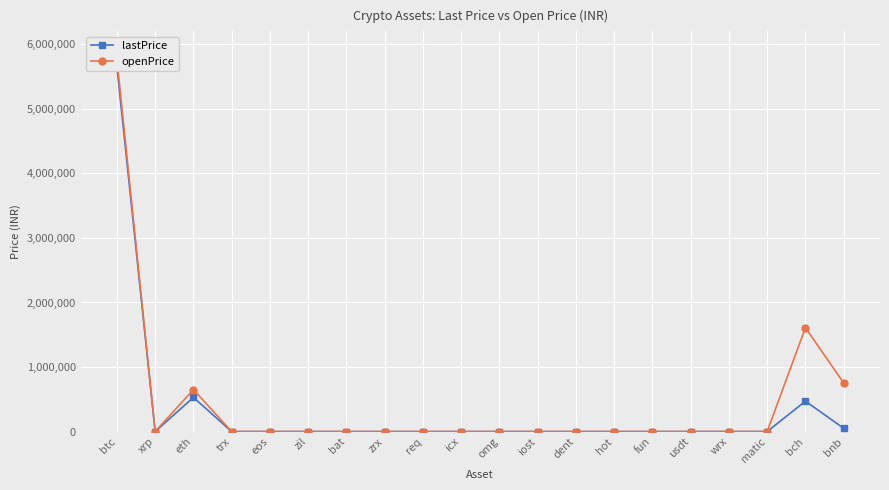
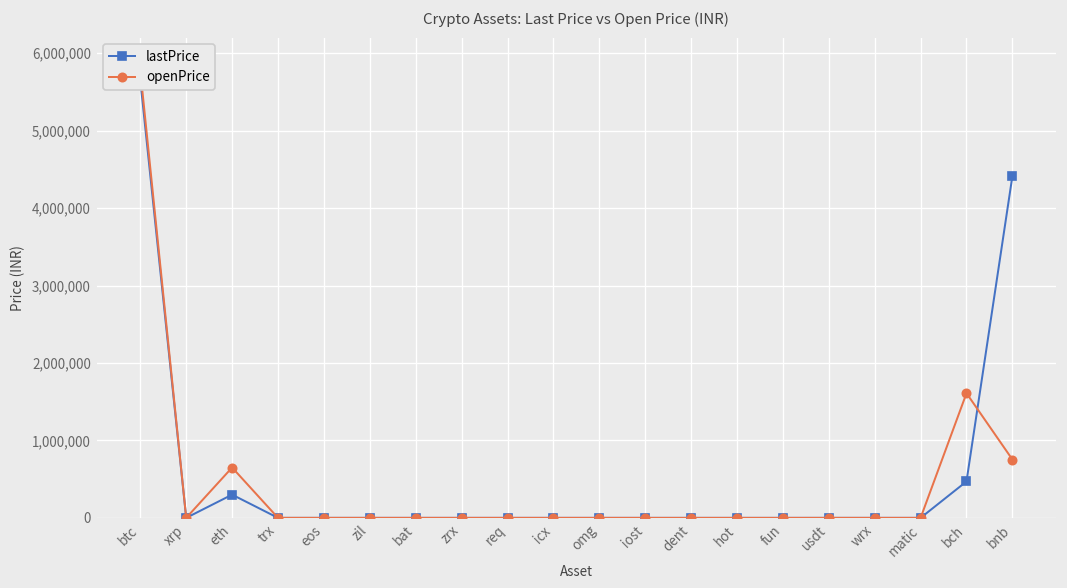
lastPrice, eth: 500,000 -> 300,000
lastPrice, bnb: 100,000 -> 4,400,000
